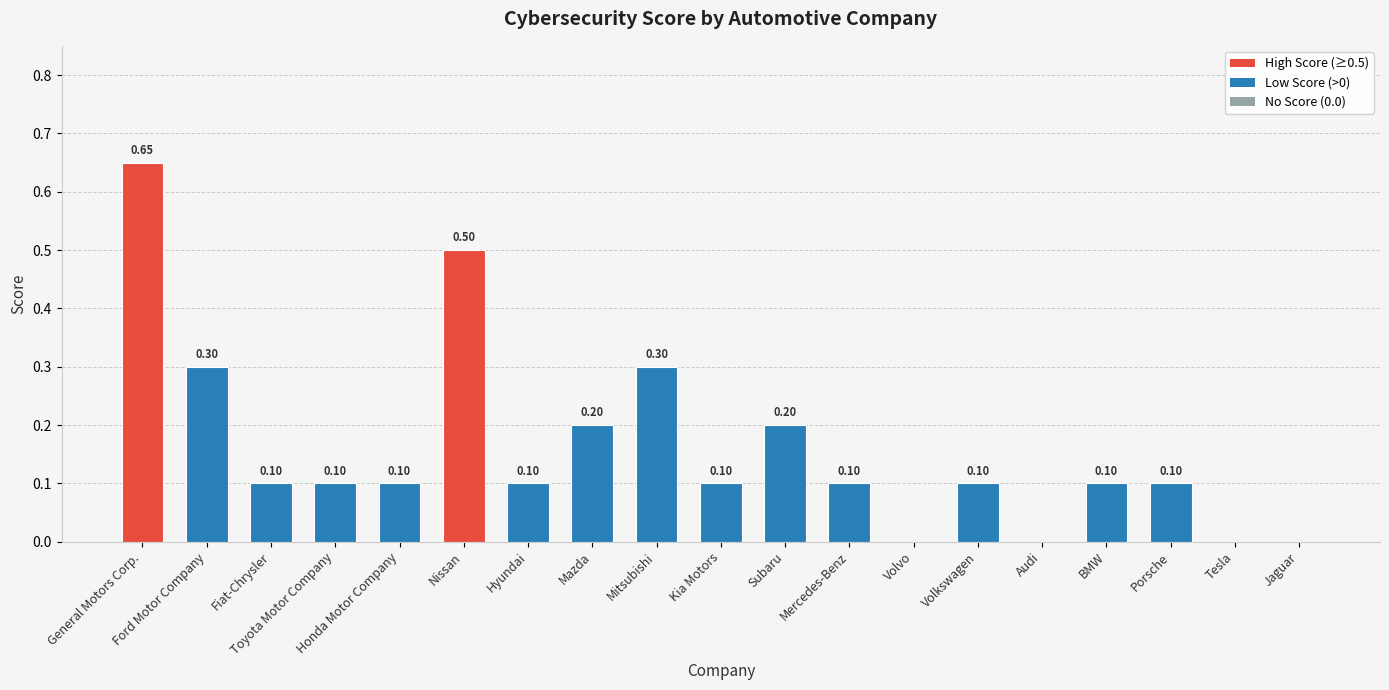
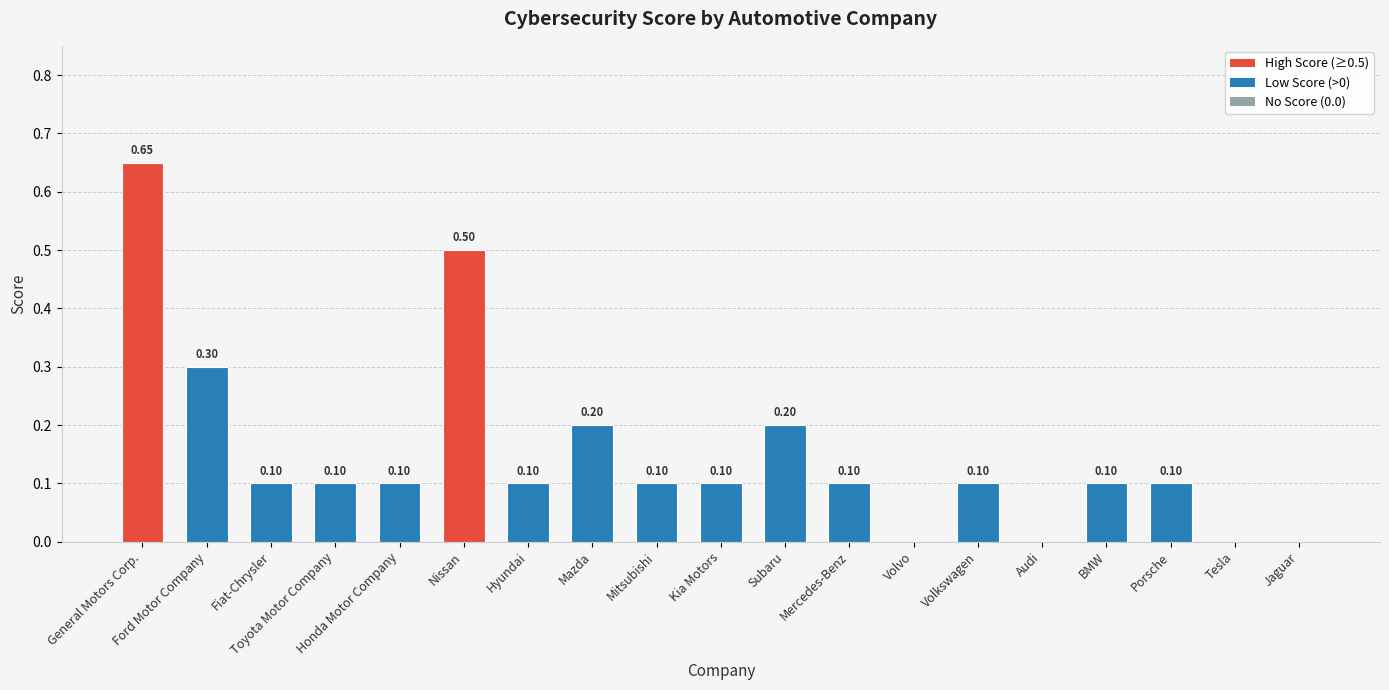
Mitsubishi: 0.30 -> 0.10
